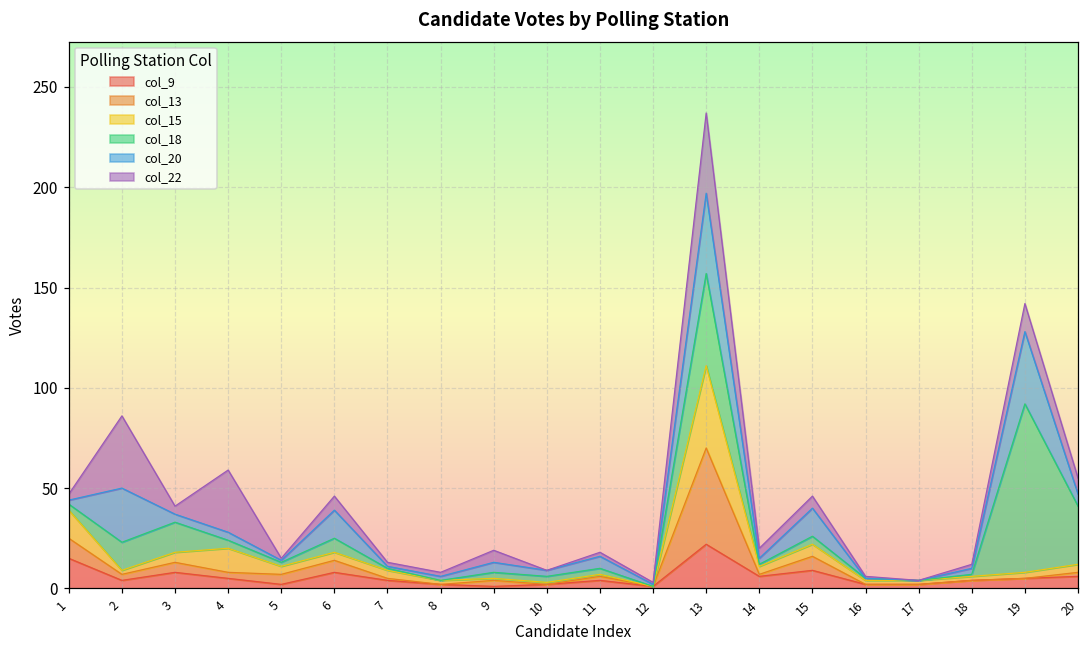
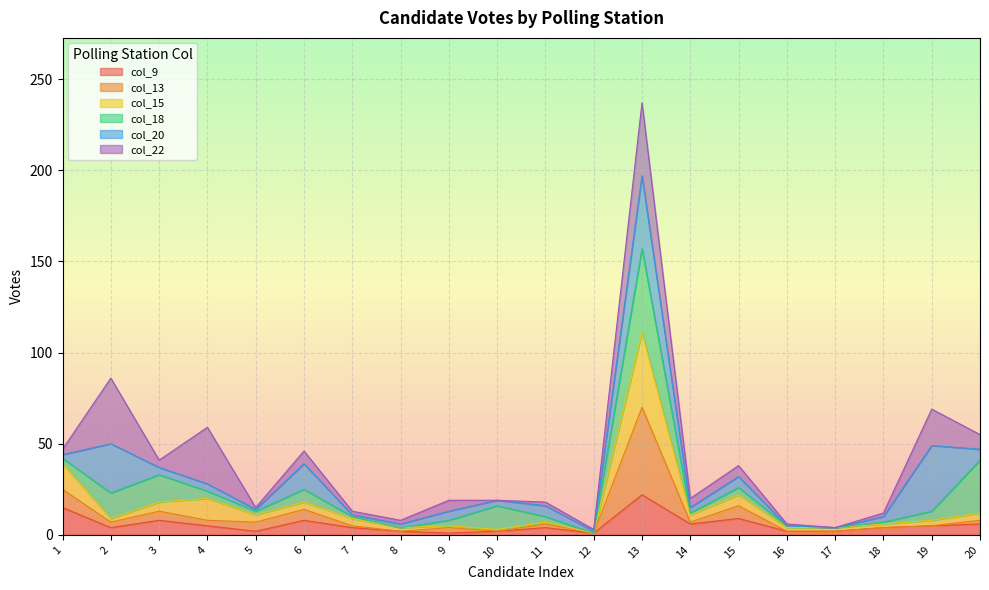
col_18, 10: 3 -> 13
col_20, 15: 14 -> 6
col_18, 19: 84 -> 5
col_22, 19: 14 -> 20
